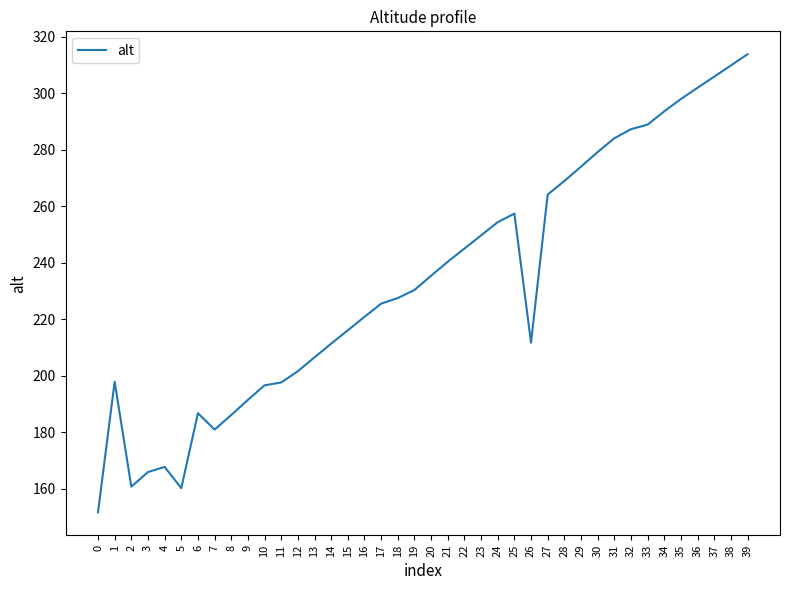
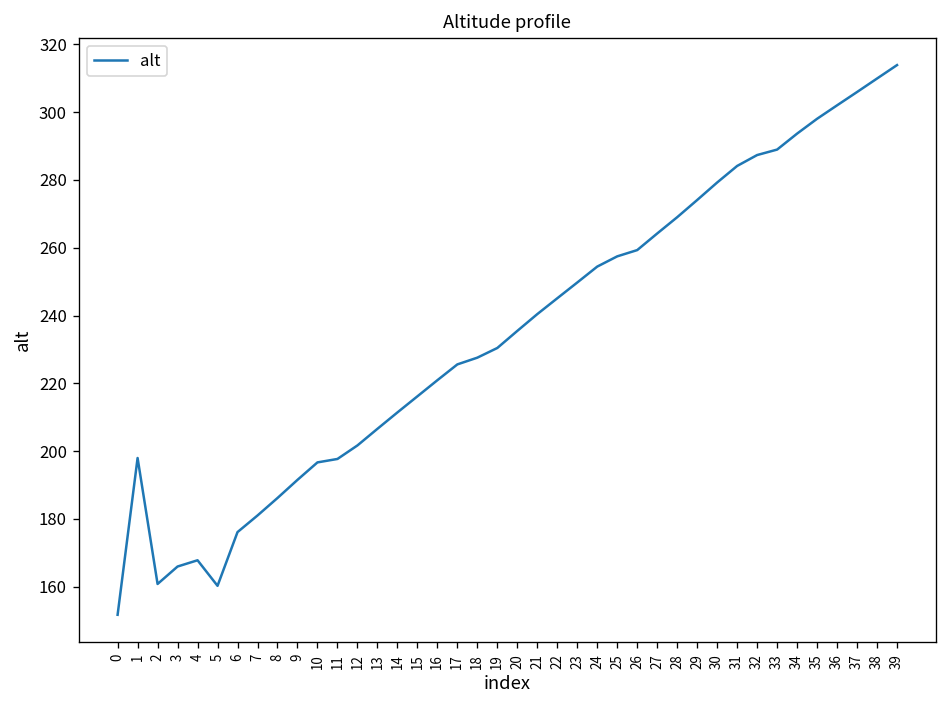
6: 187 -> 176
26: 212 -> 259
